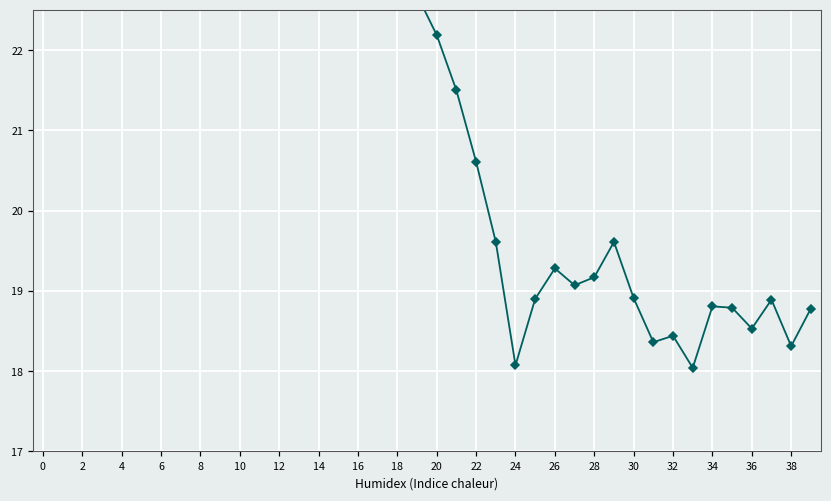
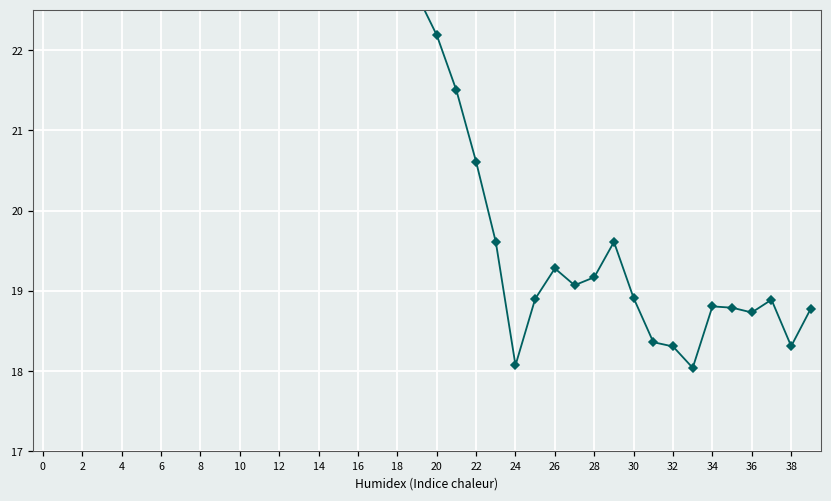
32: 18.4 -> 18.3
36: 18.5 -> 18.7
